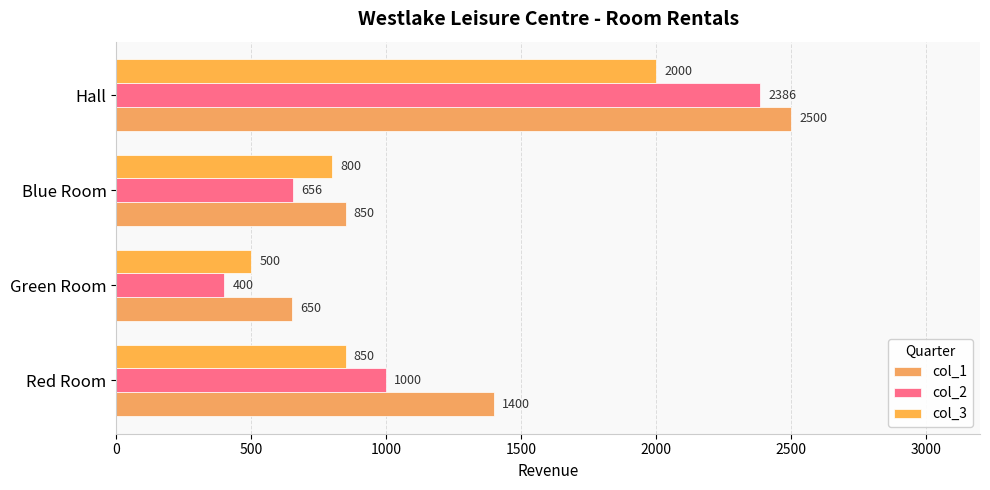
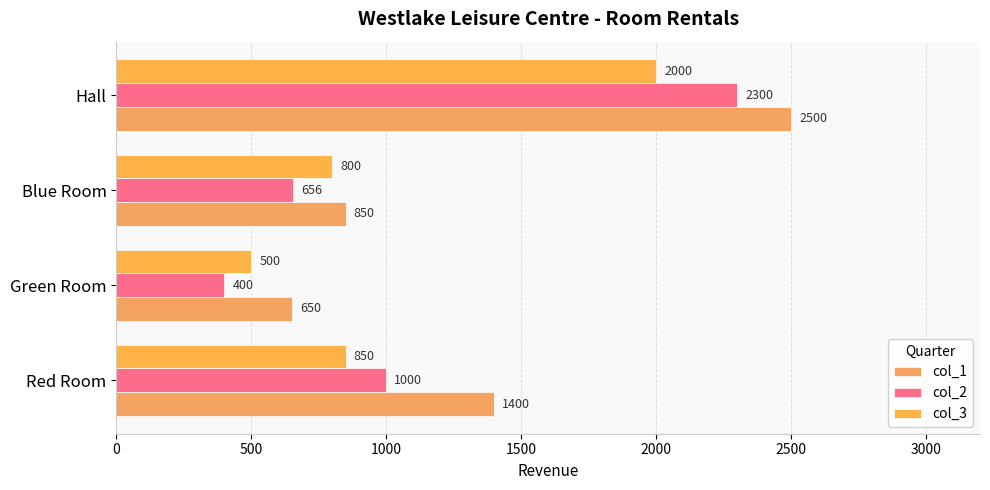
col_2, Hall: 2386 -> 2300
